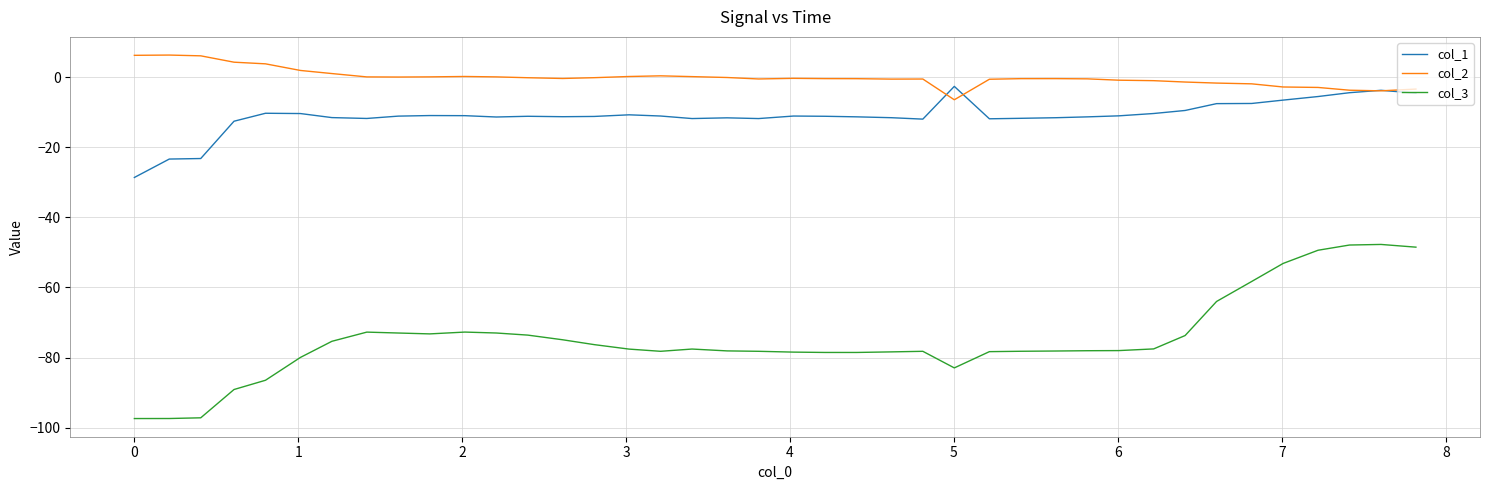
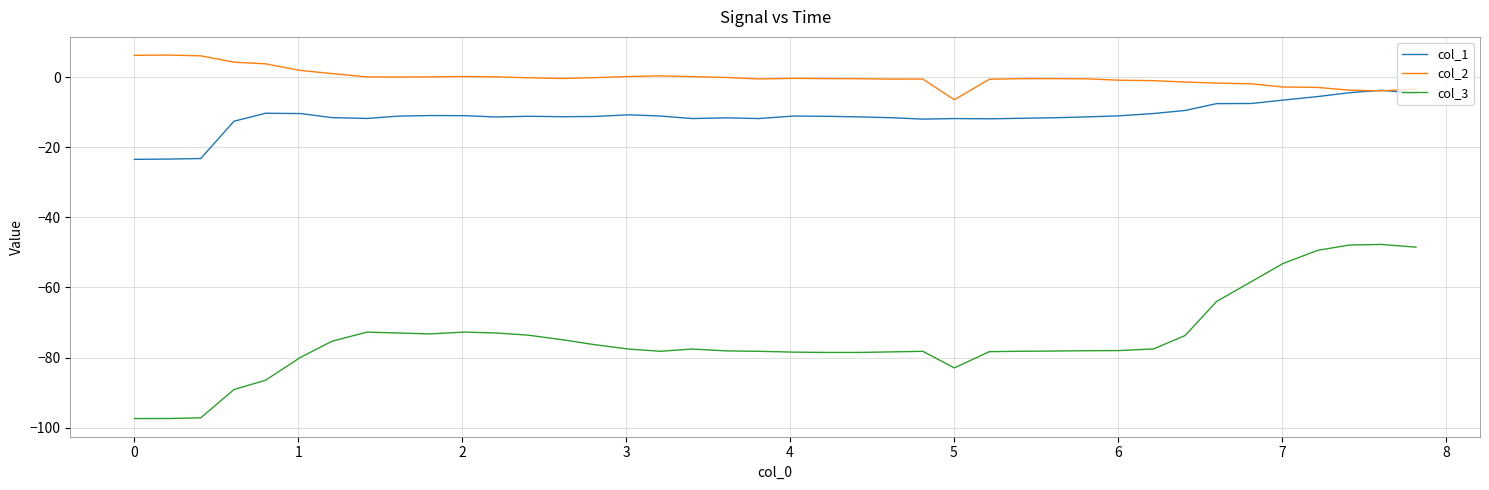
col_1, 0: -29 -> -23
col_1, 5: -3 -> -12
